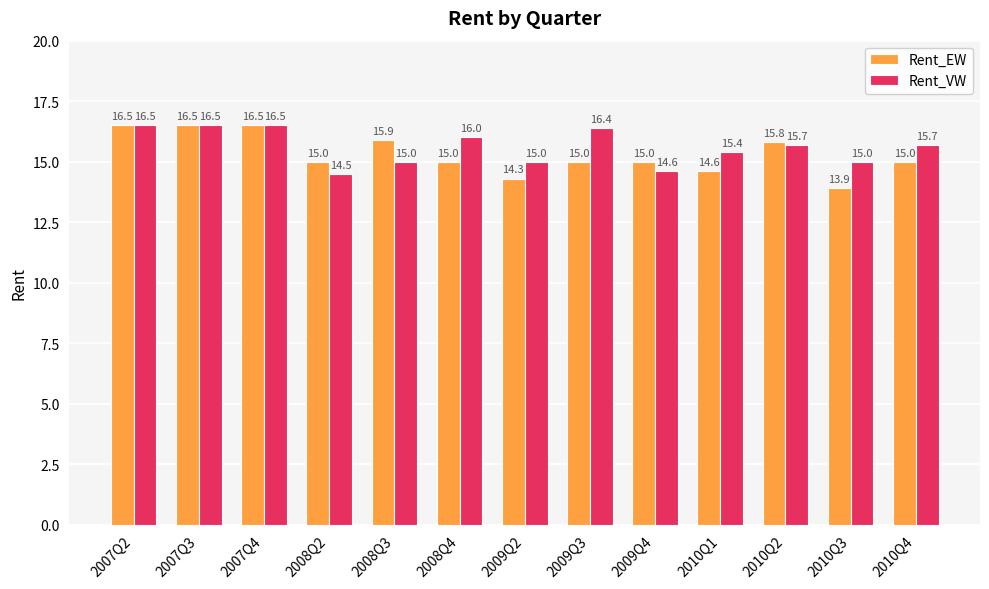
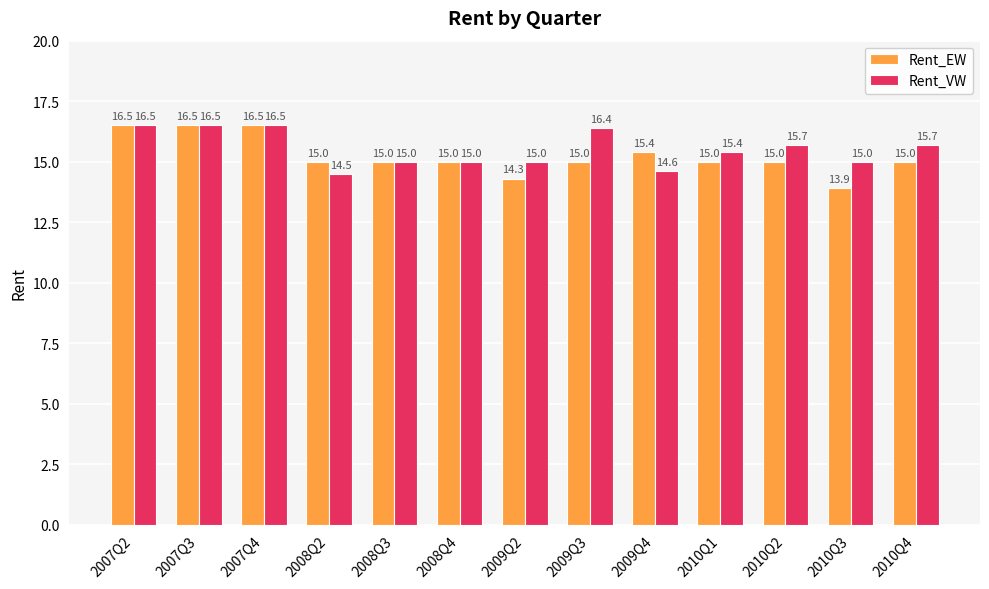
Rent_EW, 2008Q3: 15.9 -> 15.0
Rent_VW, 2008Q4: 16.0 -> 15.0
Rent_EW, 2009Q4: 15.0 -> 15.4
Rent_EW, 2010Q1: 14.6 -> 15.0
Rent_EW, 2010Q2: 15.8 -> 15.0
